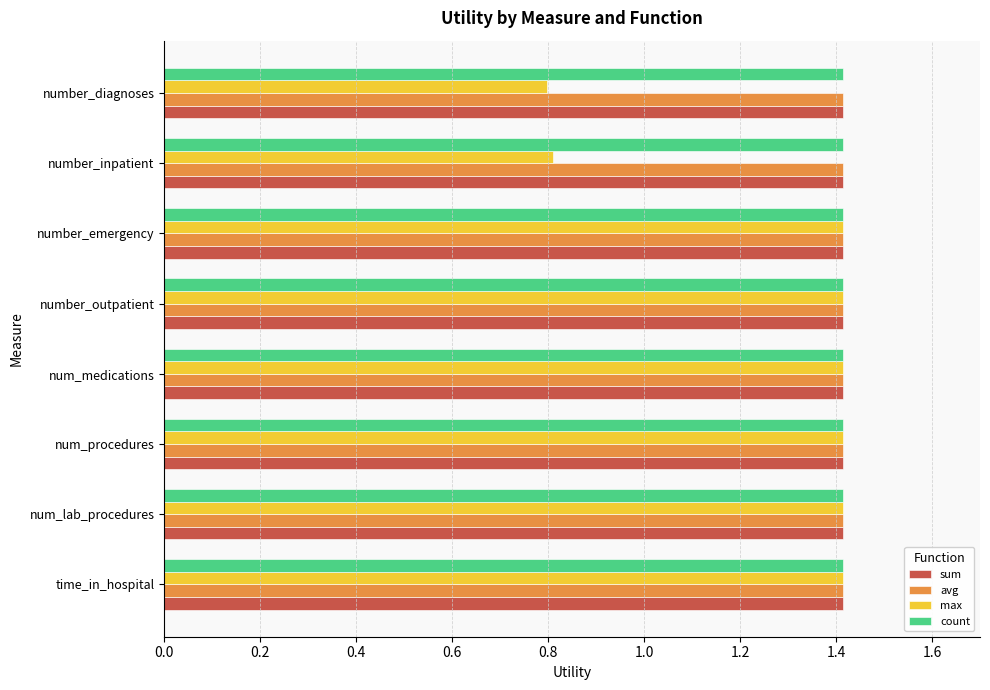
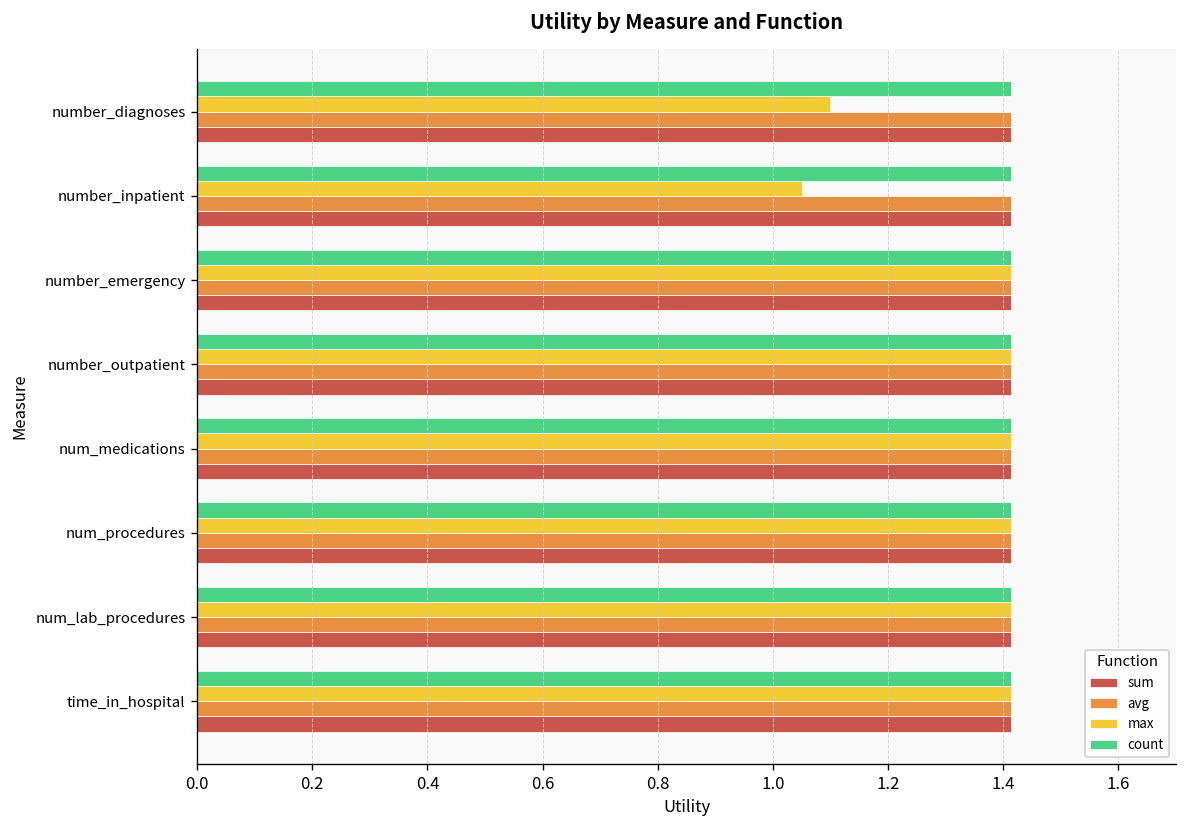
max, number_diagnoses: 0.80 -> 1.10
max, number_inpatient: 0.81 -> 1.05
